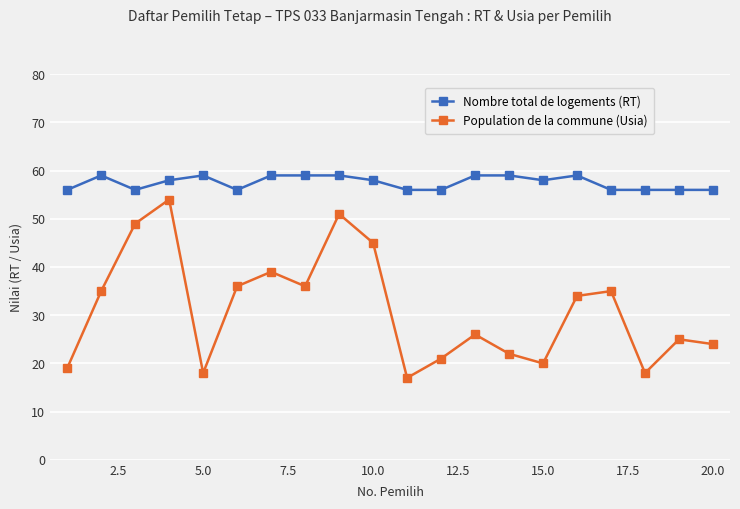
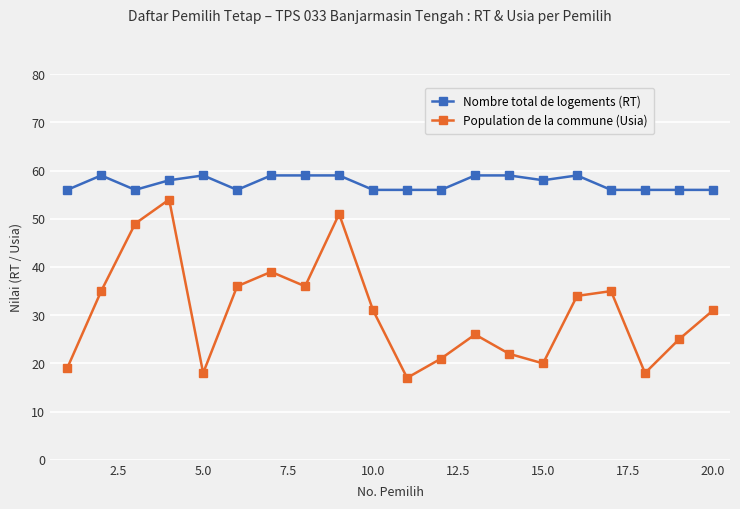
Nombre total de logements (RT), 10.0: 58 -> 56
Population de la commune (Usia), 10.0: 45 -> 31
Population de la commune (Usia), 20.0: 24 -> 31
